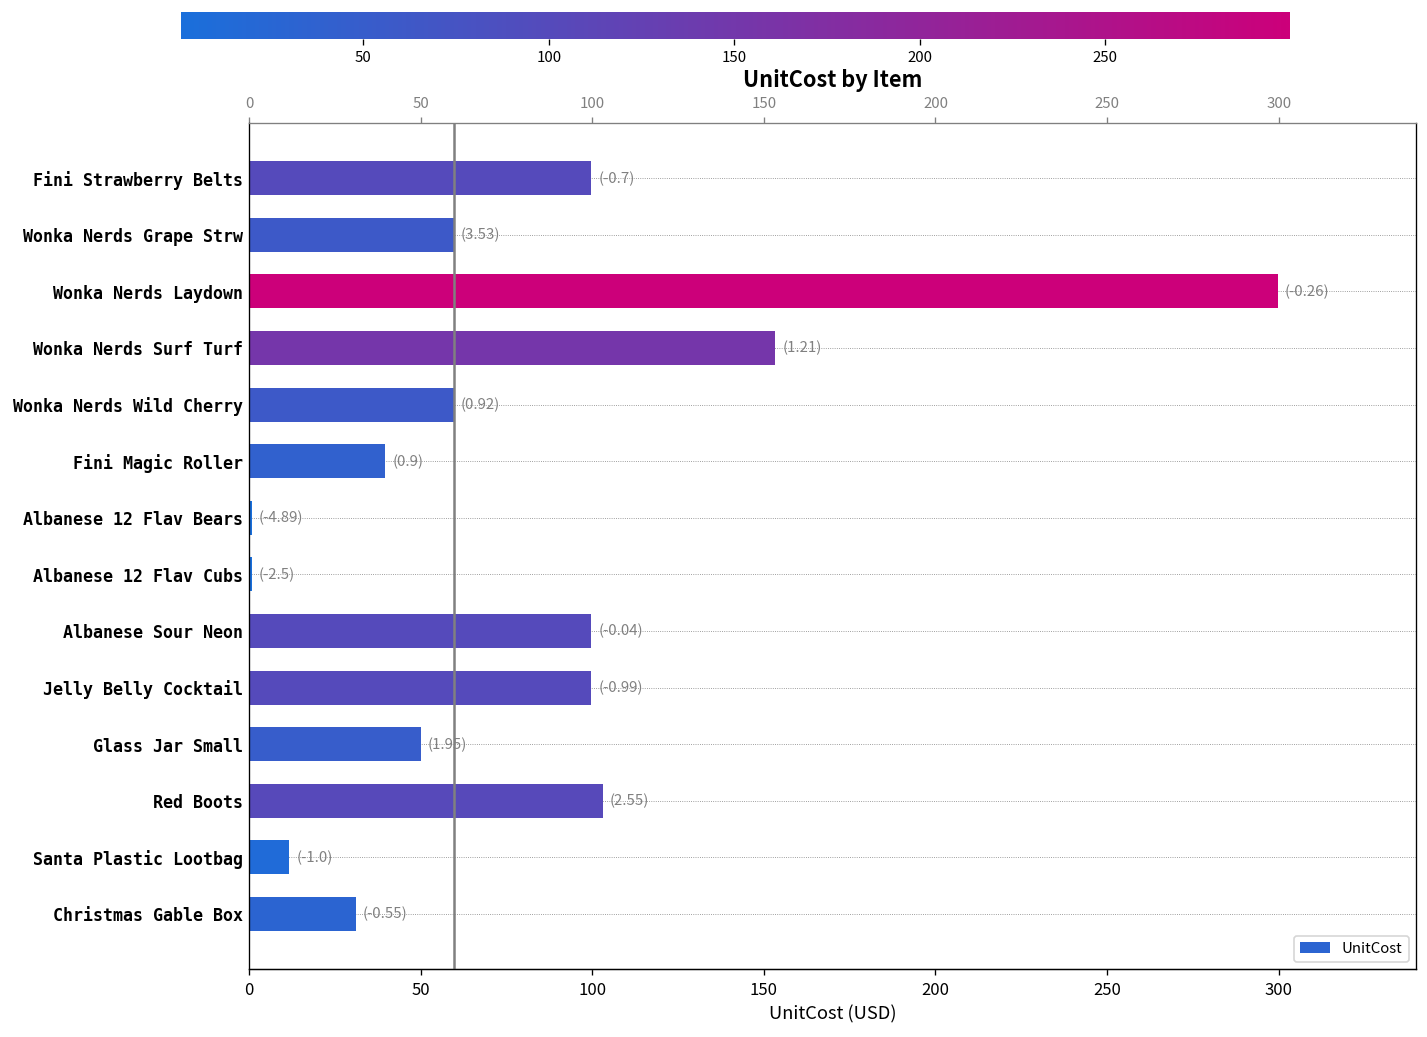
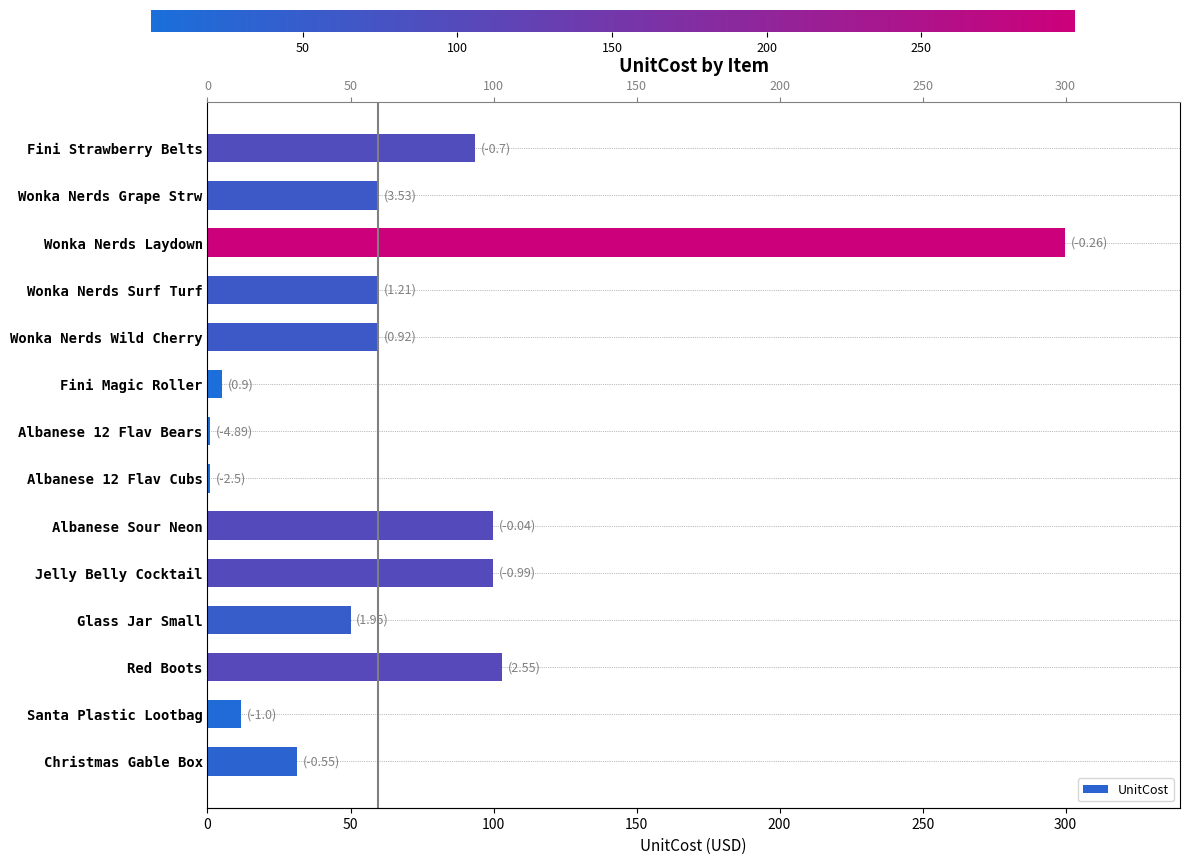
Fini Strawberry Belts: 100 -> 94
Wonka Nerds Surf Turf: 153 -> 60
Fini Magic Roller: 40 -> 5
